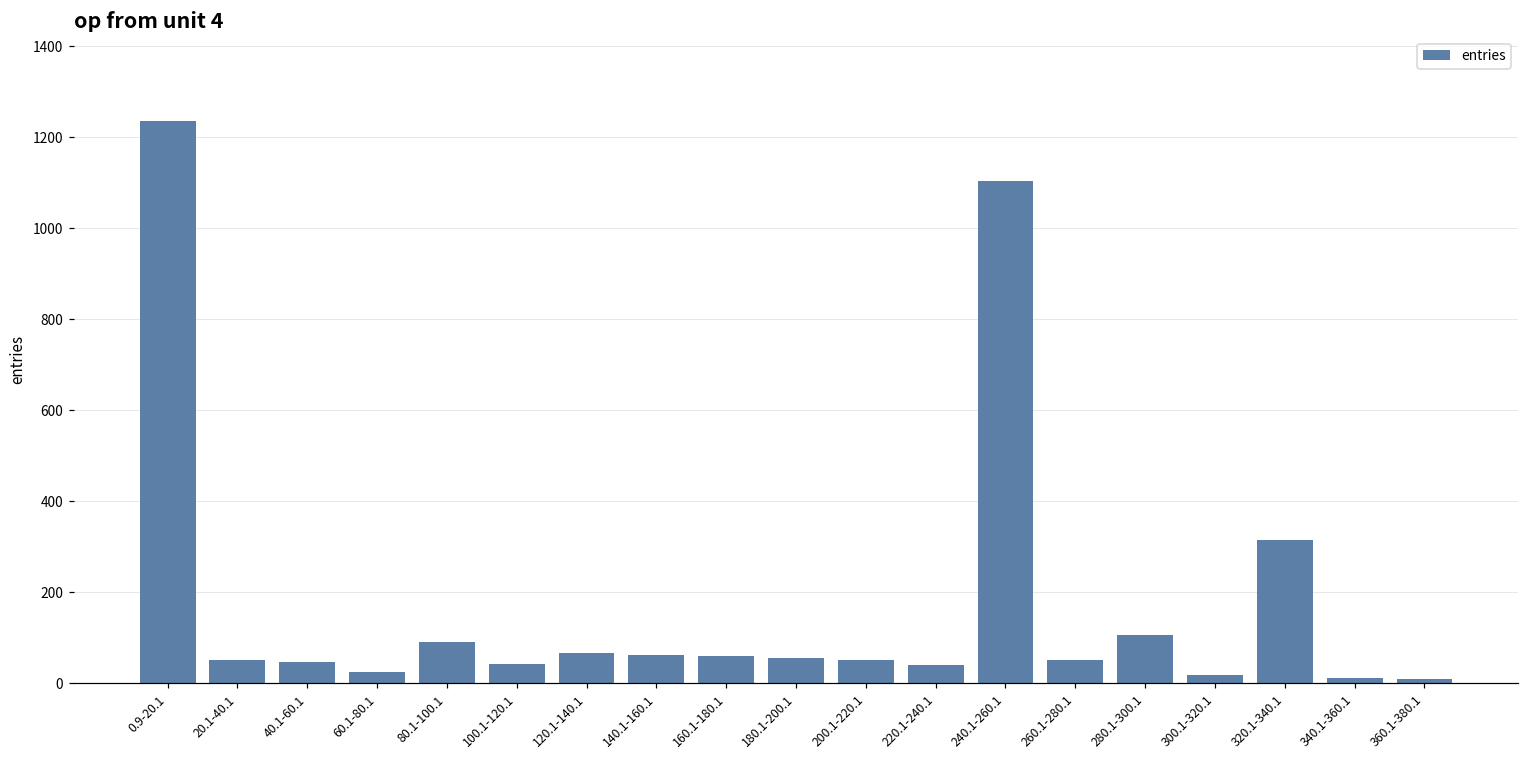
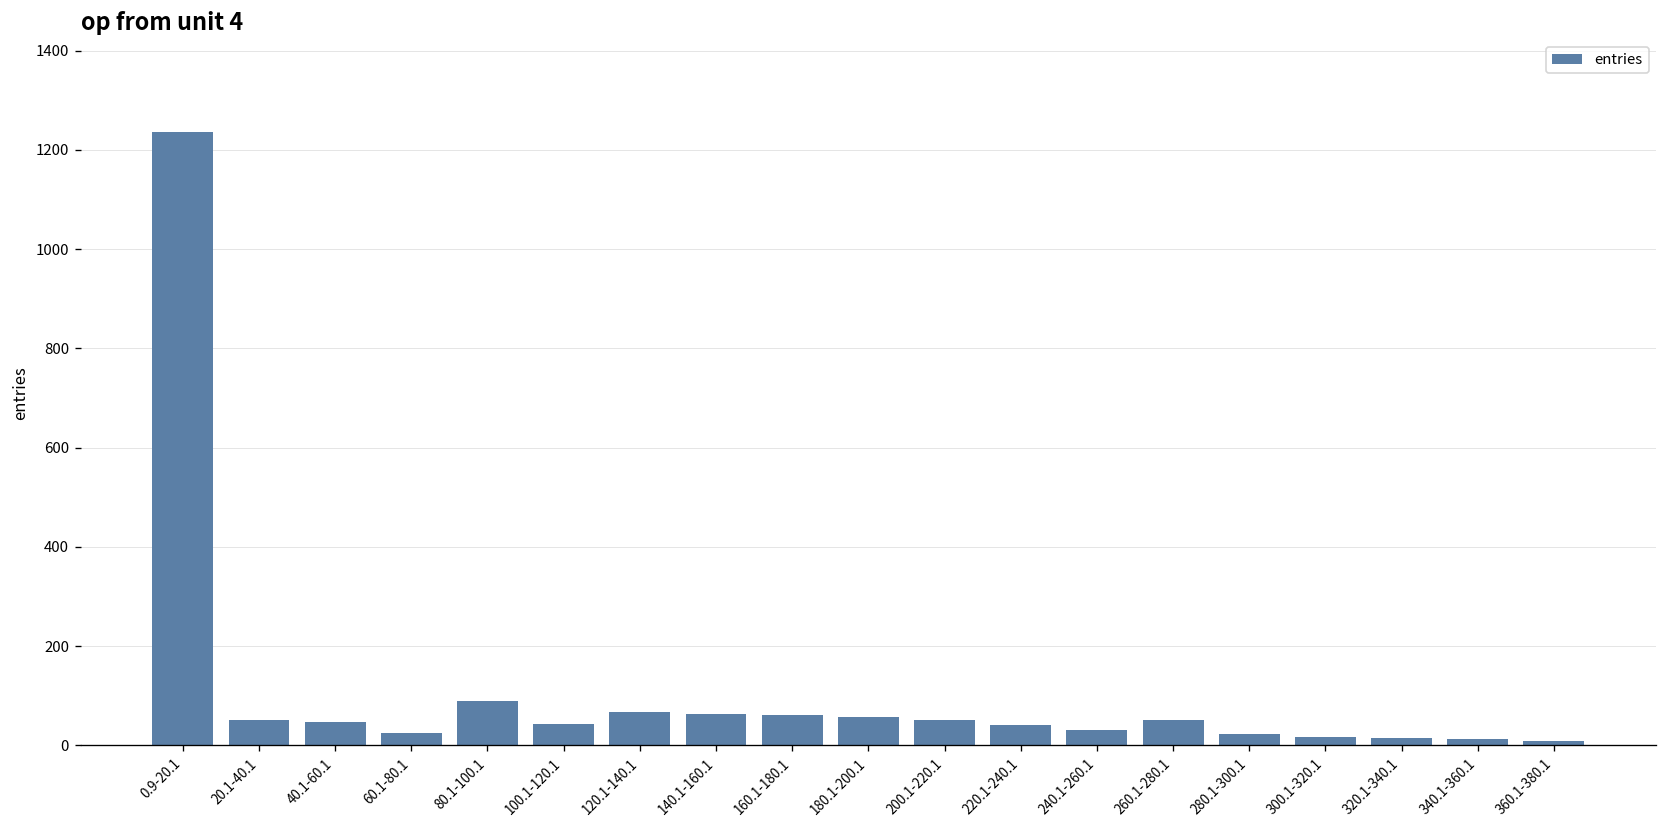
240.1-260.1: 1100 -> 30
280.1-300.1: 110 -> 20
320.1-340.1: 310 -> 10
